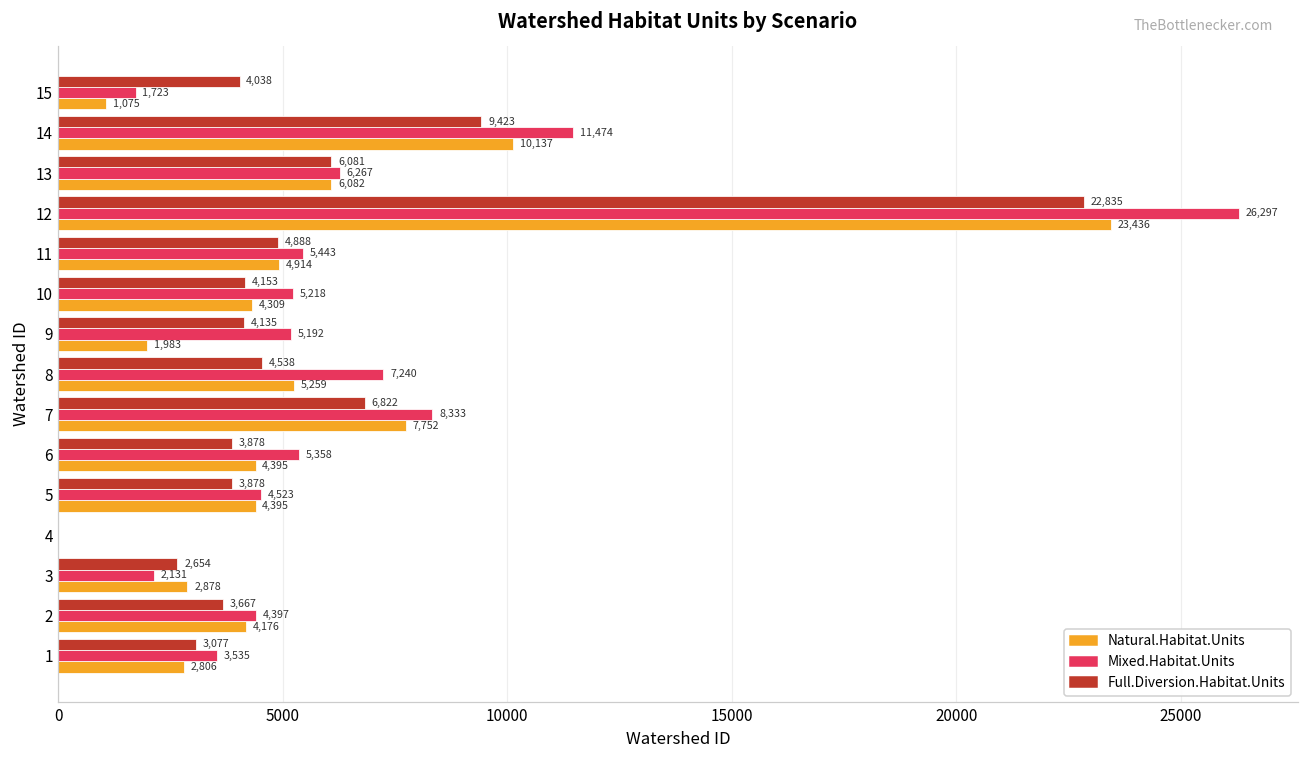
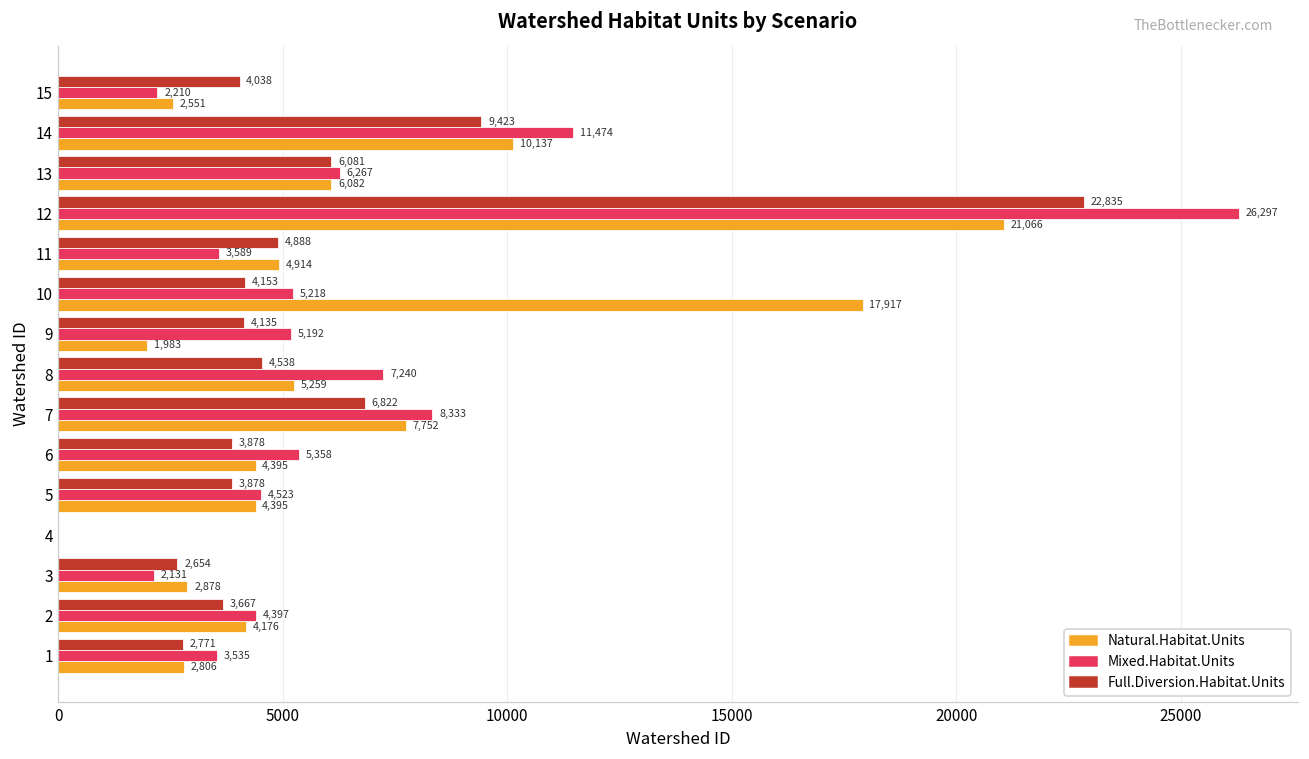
Mixed.Habitat.Units, 15: 1,723 -> 2,210
Natural.Habitat.Units, 15: 1,075 -> 2,551
Natural.Habitat.Units, 12: 23,436 -> 21,066
Mixed.Habitat.Units, 11: 5,443 -> 3,589
Natural.Habitat.Units, 10: 4,309 -> 17,917
Full.Diversion.Habitat.Units, 1: 3,077 -> 2,771
